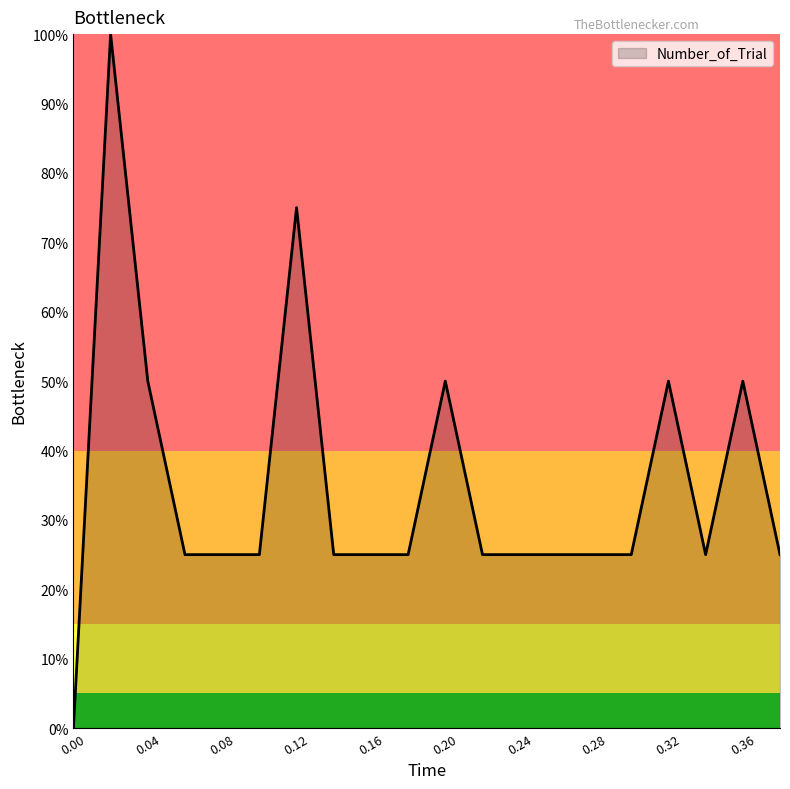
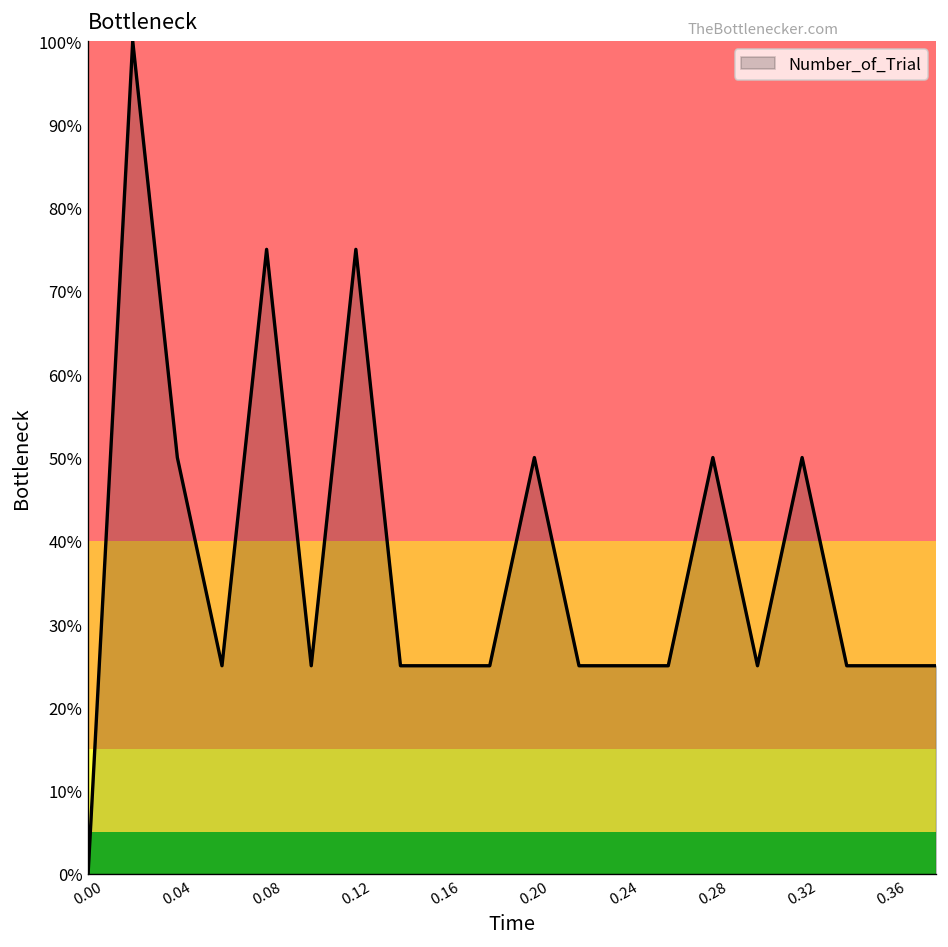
0.08: 25% -> 75%
0.28: 25% -> 50%
0.36: 50% -> 25%
